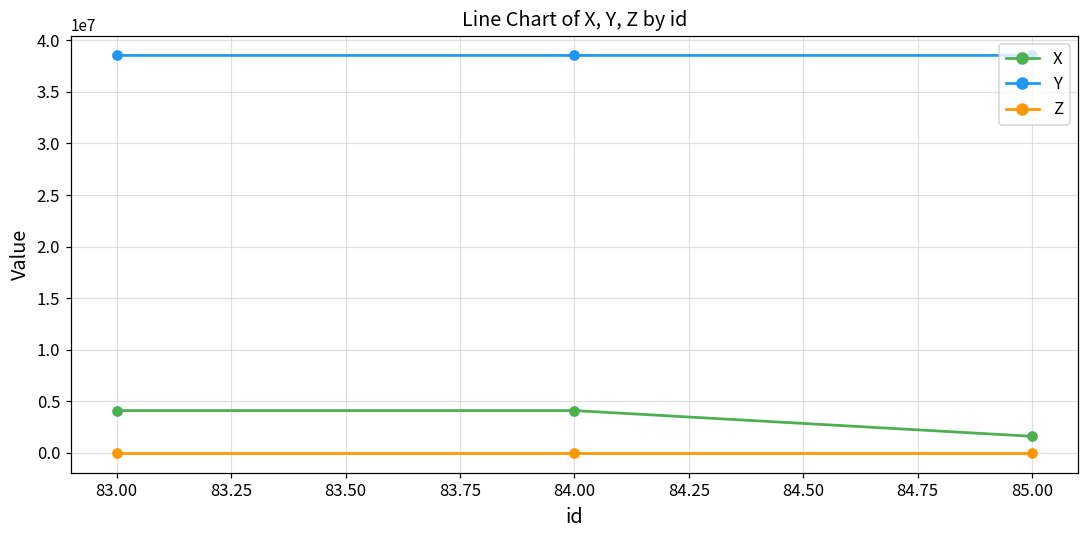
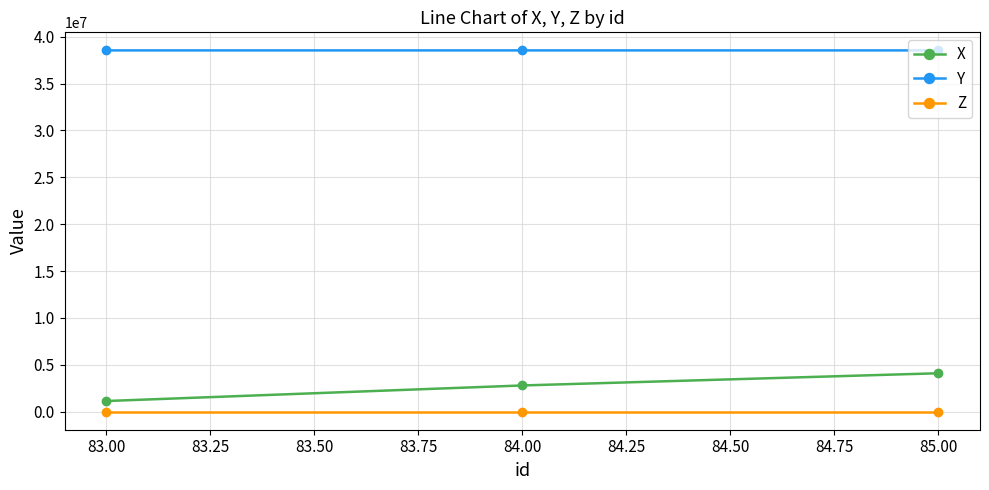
X, 83.00: 4000000 -> 1000000
X, 84.00: 4000000 -> 3000000
X, 85.00: 2000000 -> 4000000
